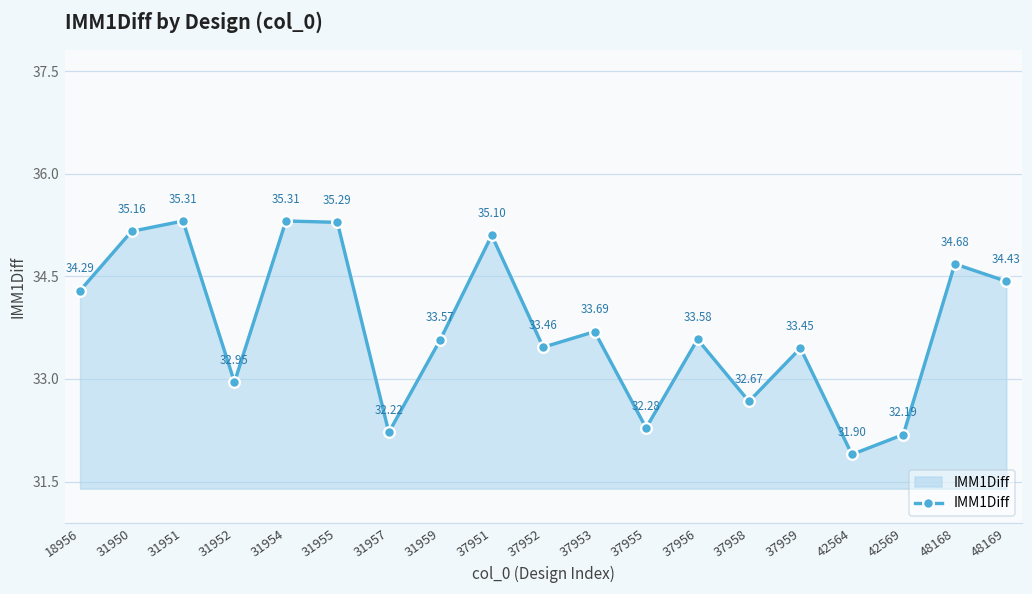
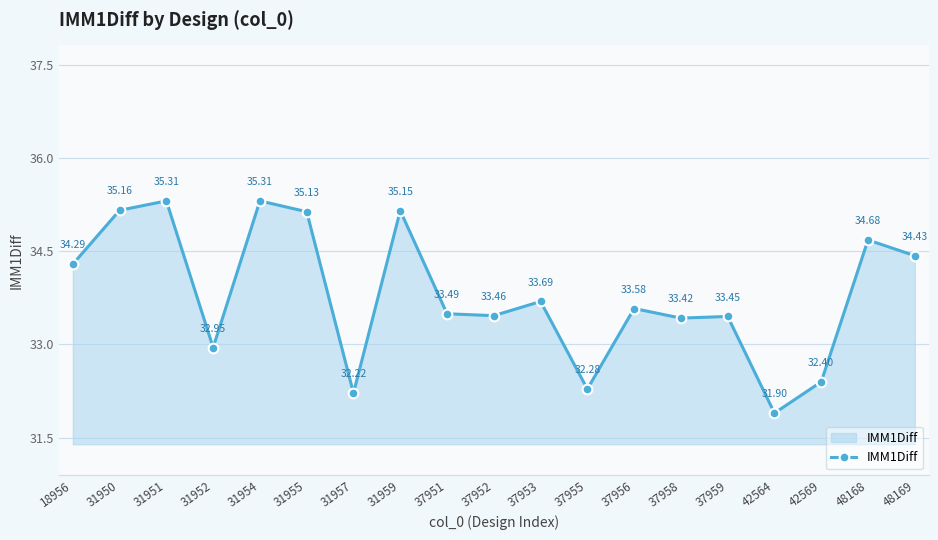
31955: 35.29 -> 35.13
31959: 33.57 -> 35.15
37951: 35.10 -> 33.49
37958: 32.67 -> 33.42
42569: 32.19 -> 32.40
